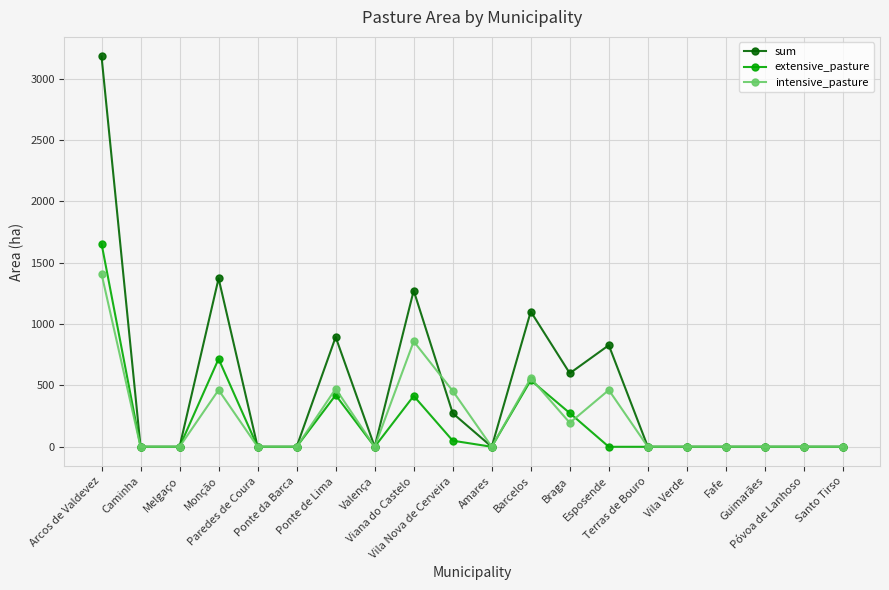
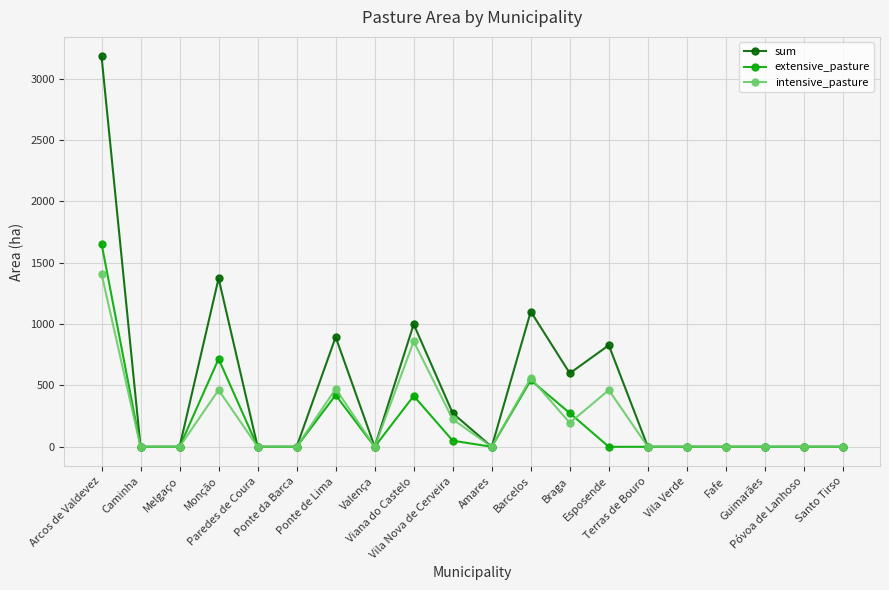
sum, Viana do Castelo: 1270 -> 1000
intensive_pasture, Vila Nova de Cerveira: 460 -> 220
